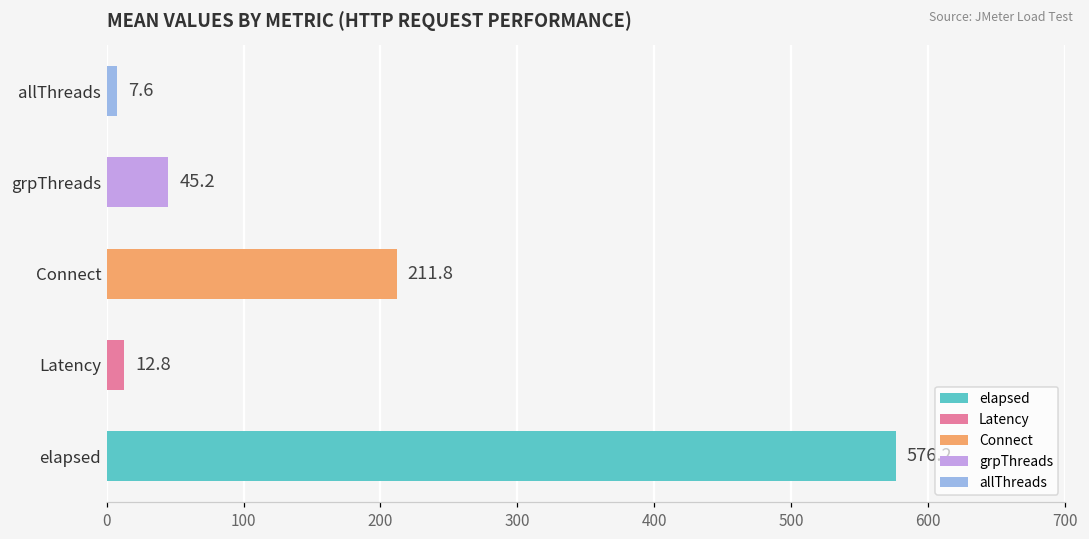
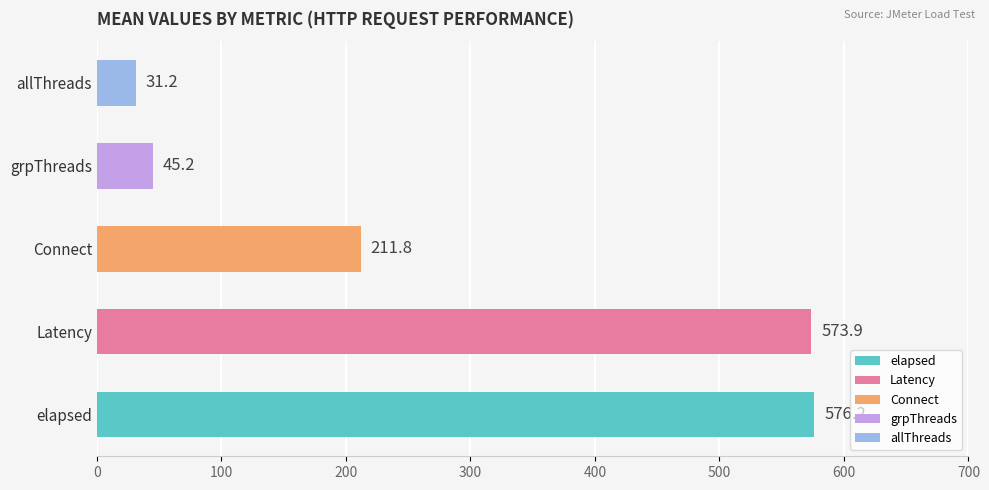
allThreads: 7.6 -> 31.2
Latency: 12.8 -> 573.9
